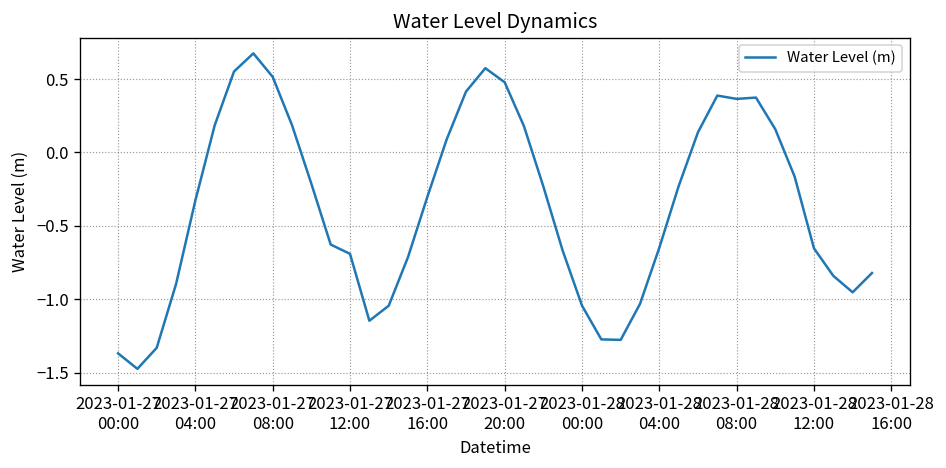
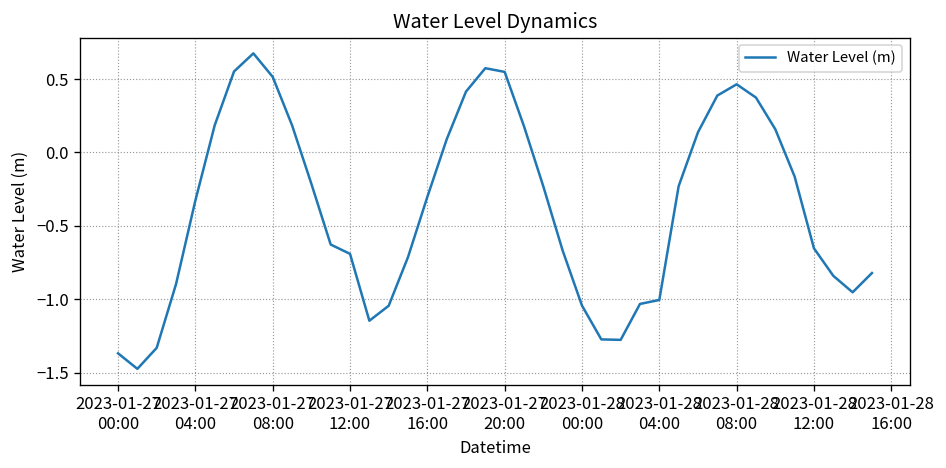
2023-01-27 20:00: 0.48 -> 0.55
2023-01-28 04:00: -0.65 -> -1.00
2023-01-28 08:00: 0.36 -> 0.46
